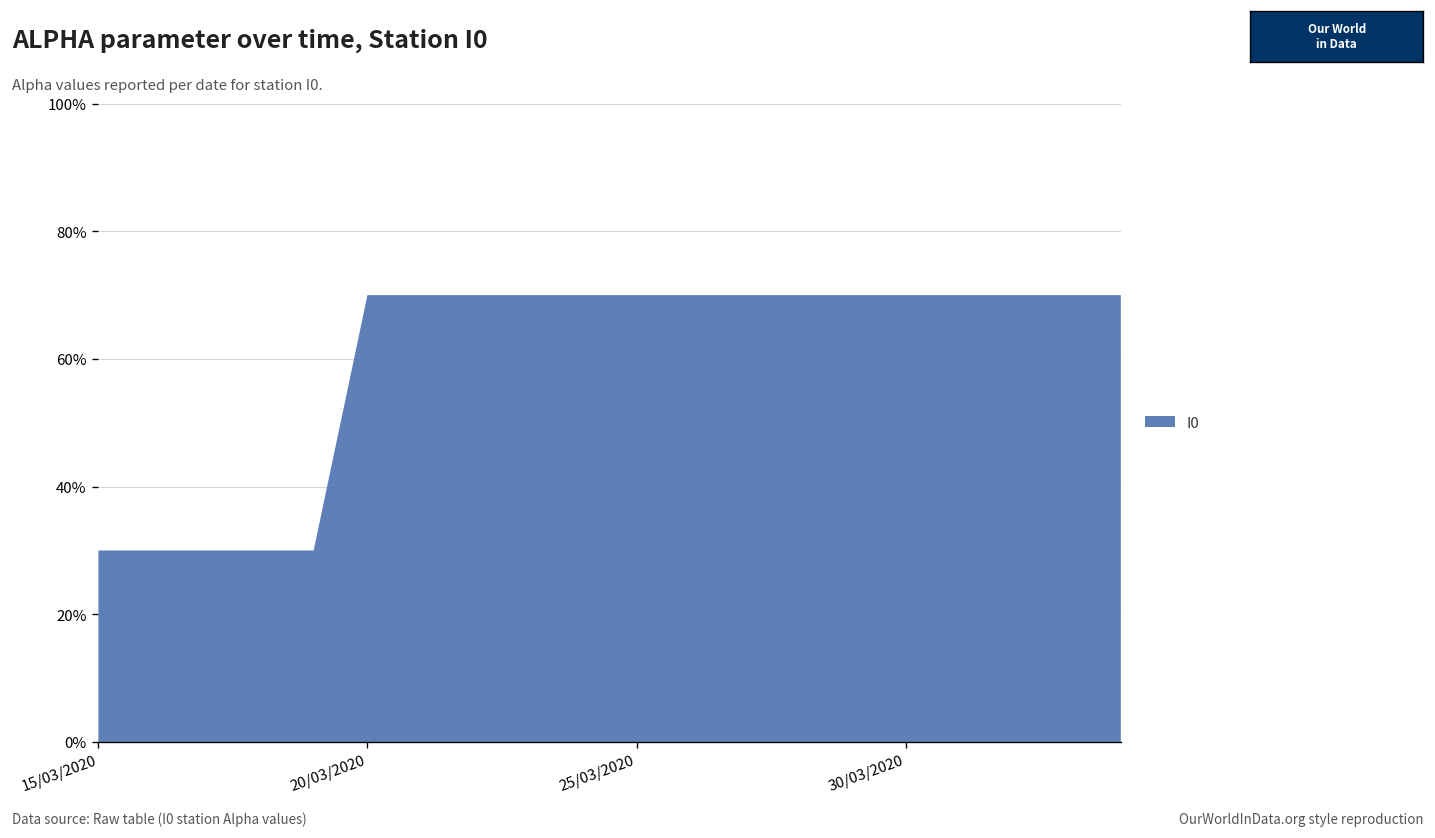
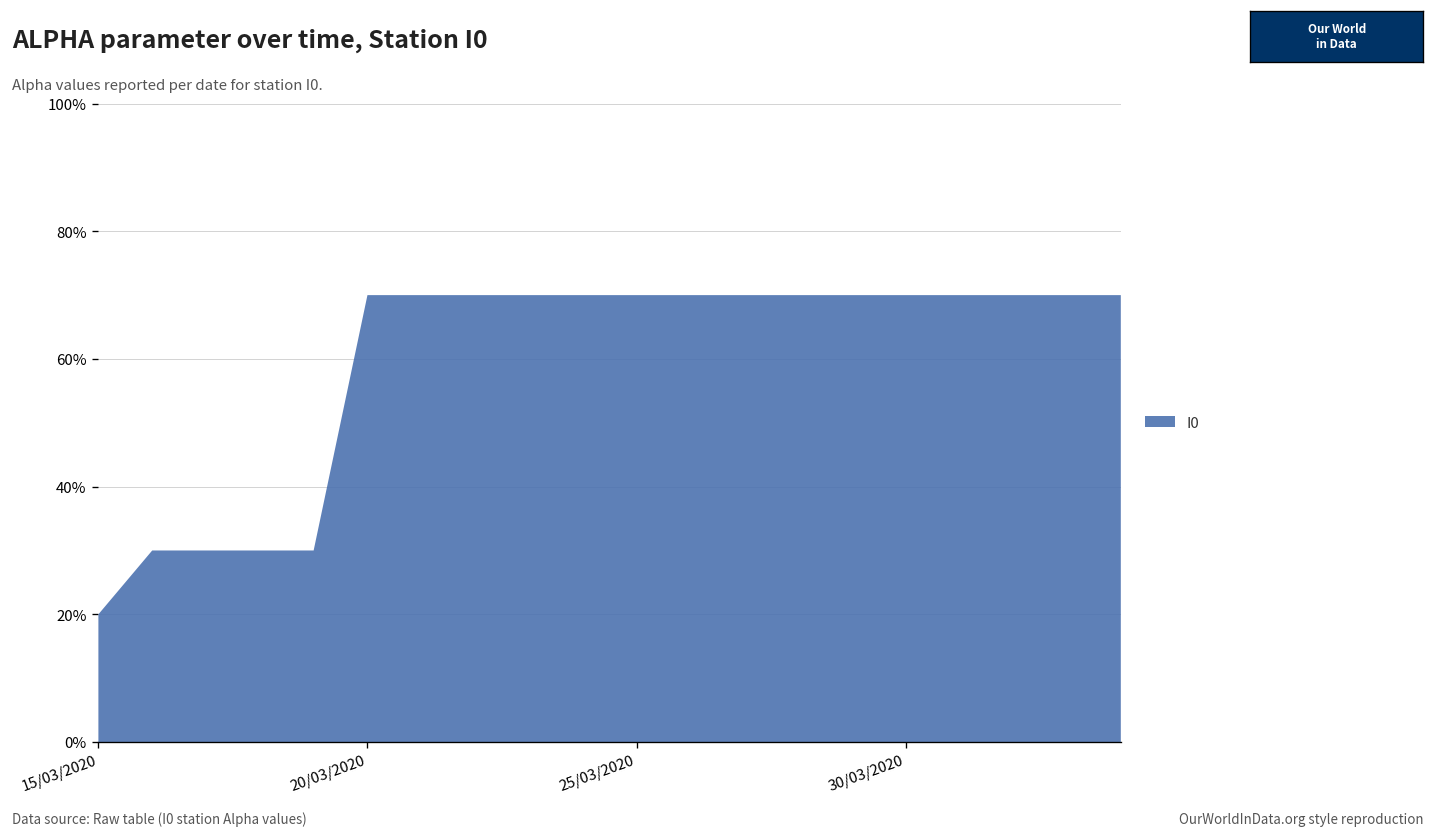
15/03/2020: 30% -> 20%
